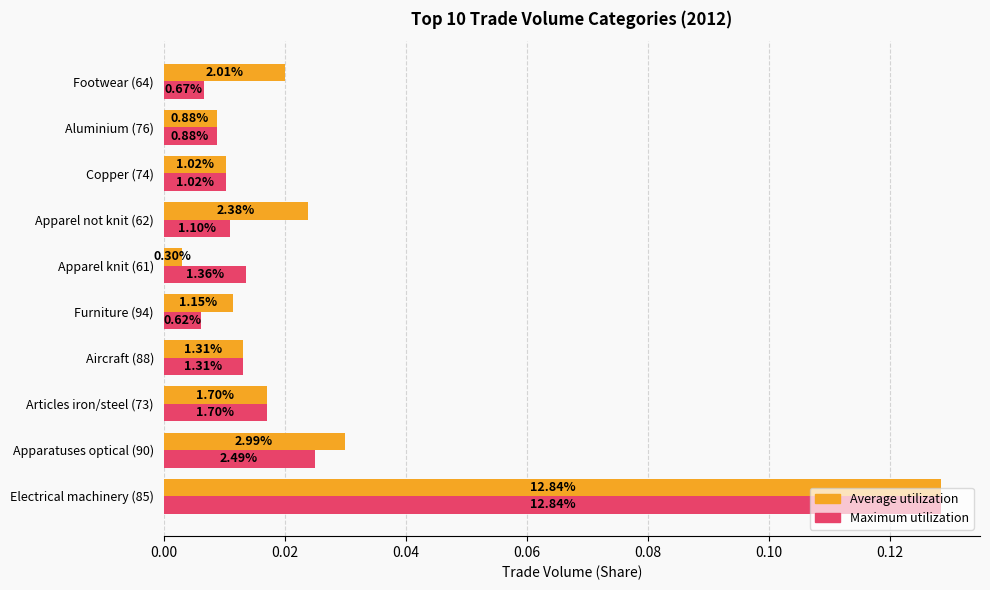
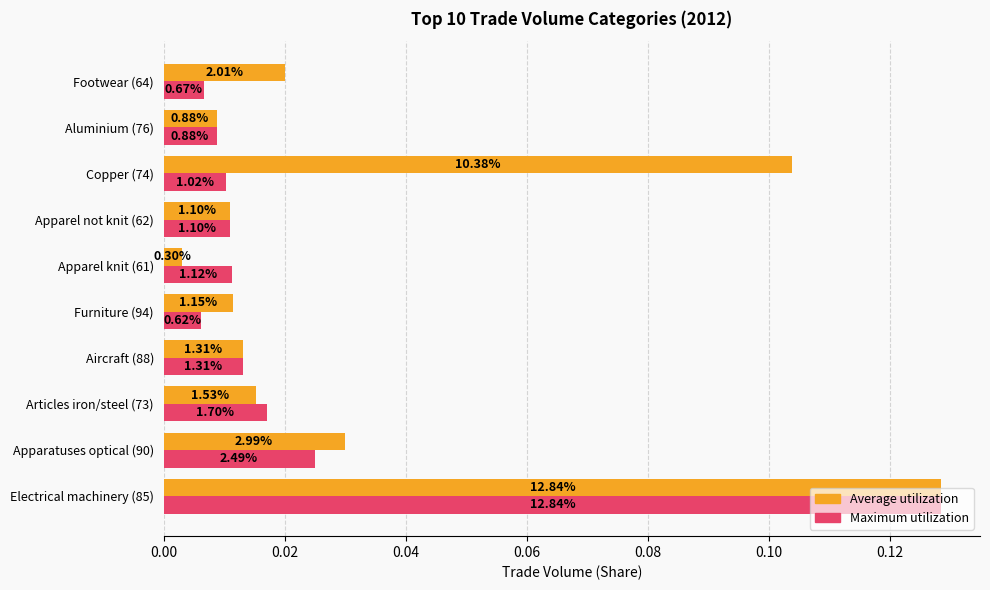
Average utilization, Copper (74): 1.02% -> 10.38%
Average utilization, Apparel not knit (62): 2.38% -> 1.10%
Maximum utilization, Apparel knit (61): 1.36% -> 1.12%
Average utilization, Articles iron/steel (73): 1.70% -> 1.53%
